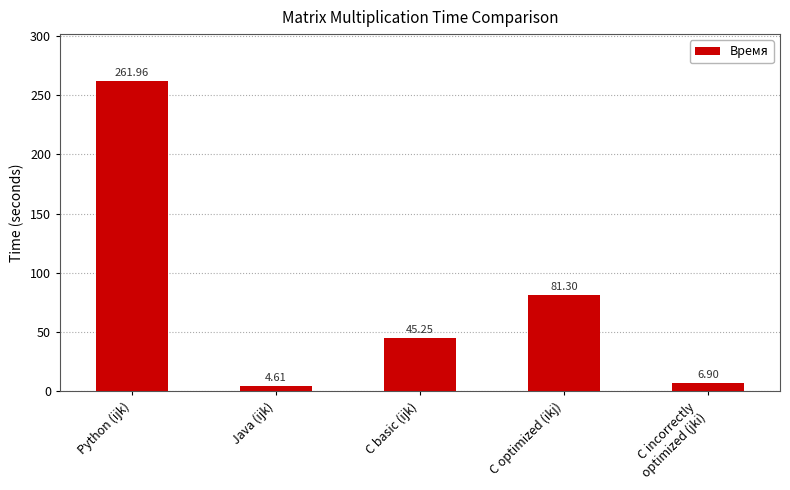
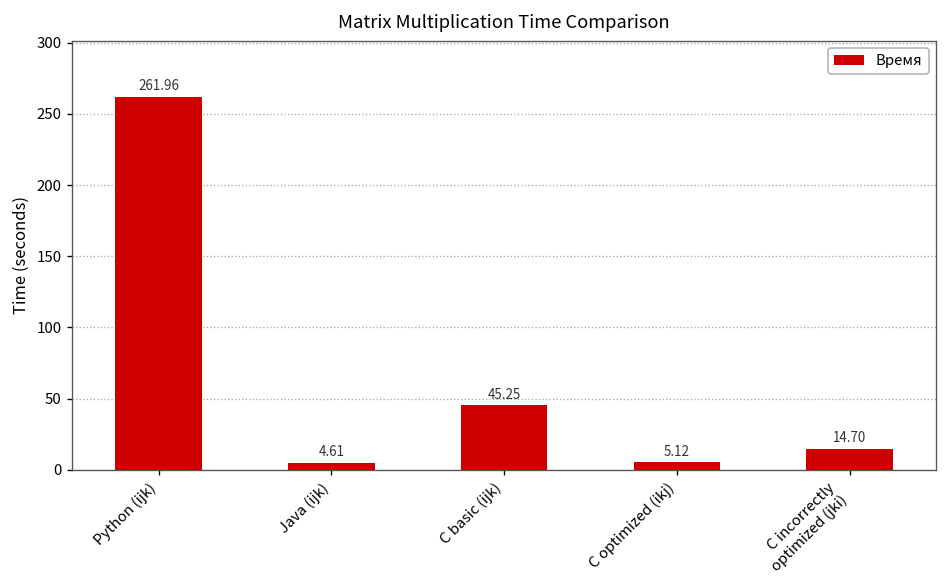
C optimized (ikj): 81.30 -> 5.12
C incorrectly optimized (jki): 6.90 -> 14.70
